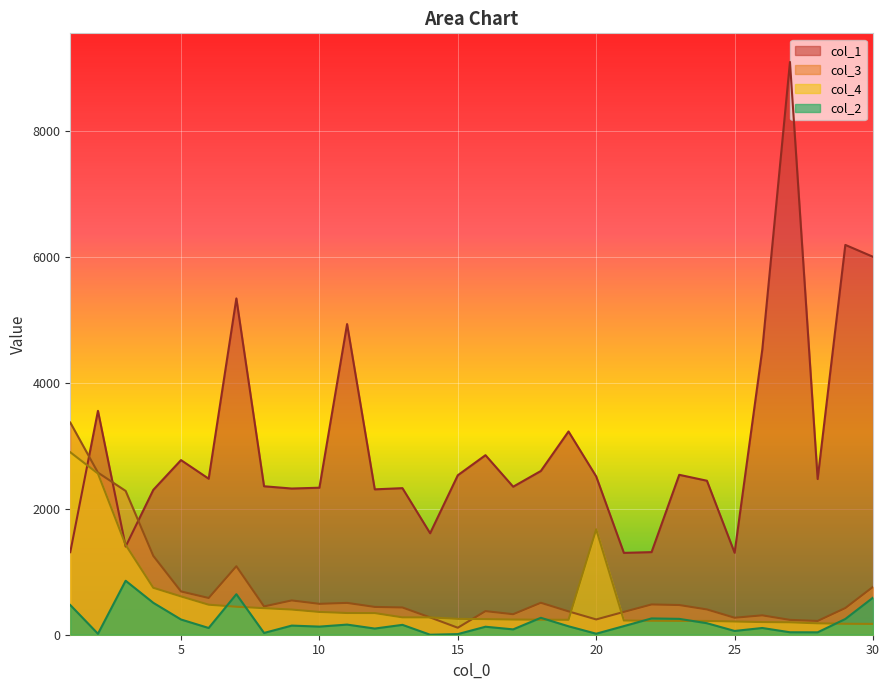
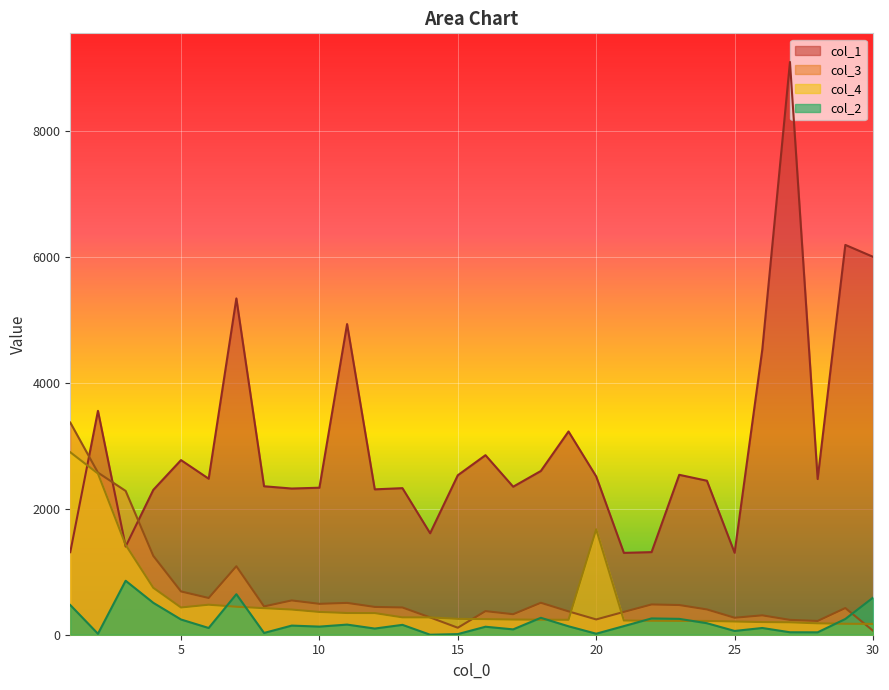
col_4, 5: 600 -> 400
col_3, 30: 800 -> 100
